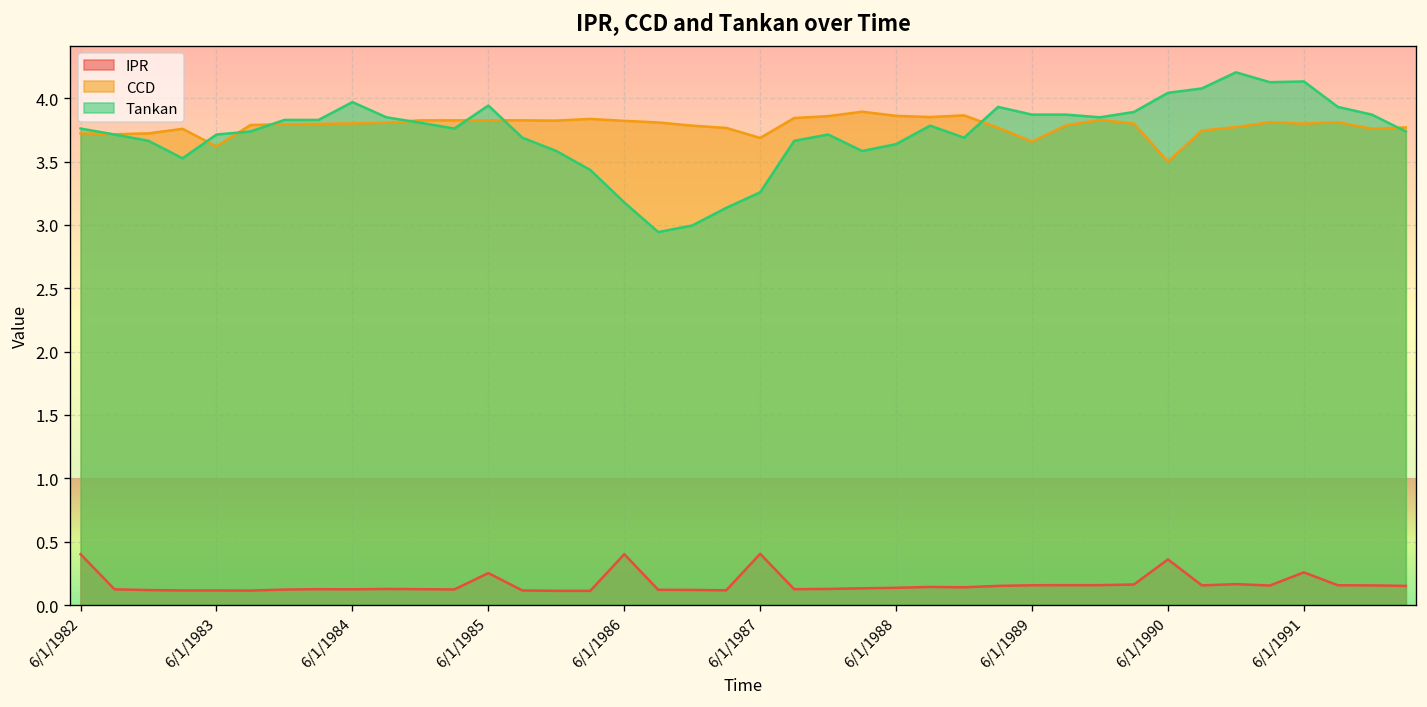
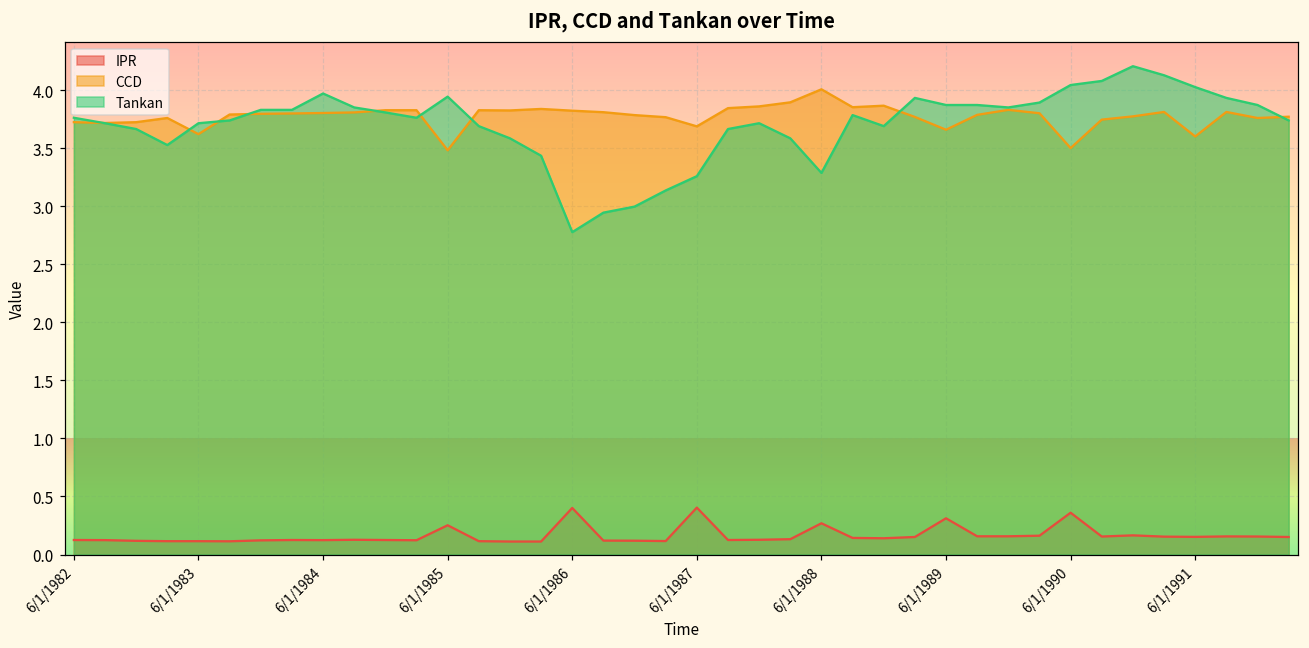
IPR, 6/1/1982: 0.40 -> 0.13
CCD, 6/1/1985: 3.83 -> 3.48
Tankan, 6/1/1986: 3.18 -> 2.78
IPR, 6/1/1988: 0.14 -> 0.27
CCD, 6/1/1988: 3.86 -> 4.01
Tankan, 6/1/1988: 3.64 -> 3.29
IPR, 6/1/1989: 0.16 -> 0.31
IPR, 6/1/1991: 0.26 -> 0.15
CCD, 6/1/1991: 3.8 -> 3.6
Tankan, 6/1/1991: 4.13 -> 4.03
